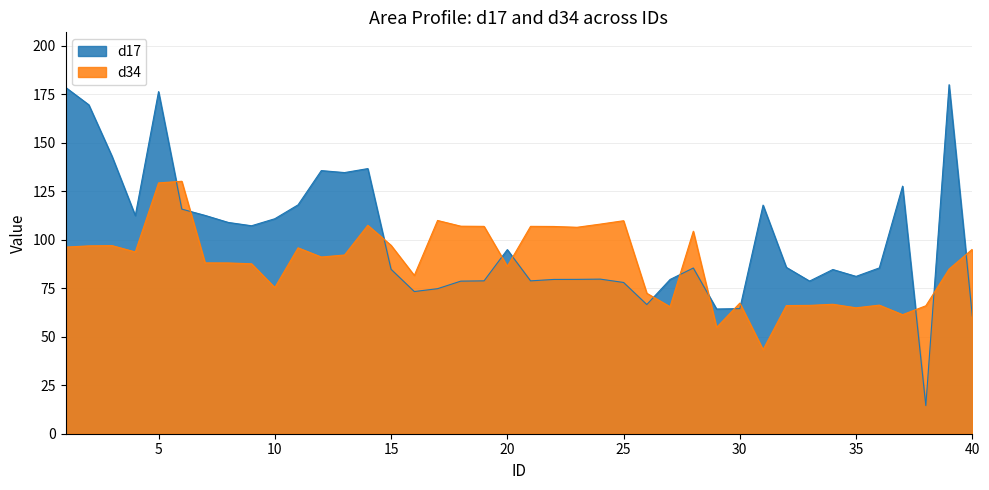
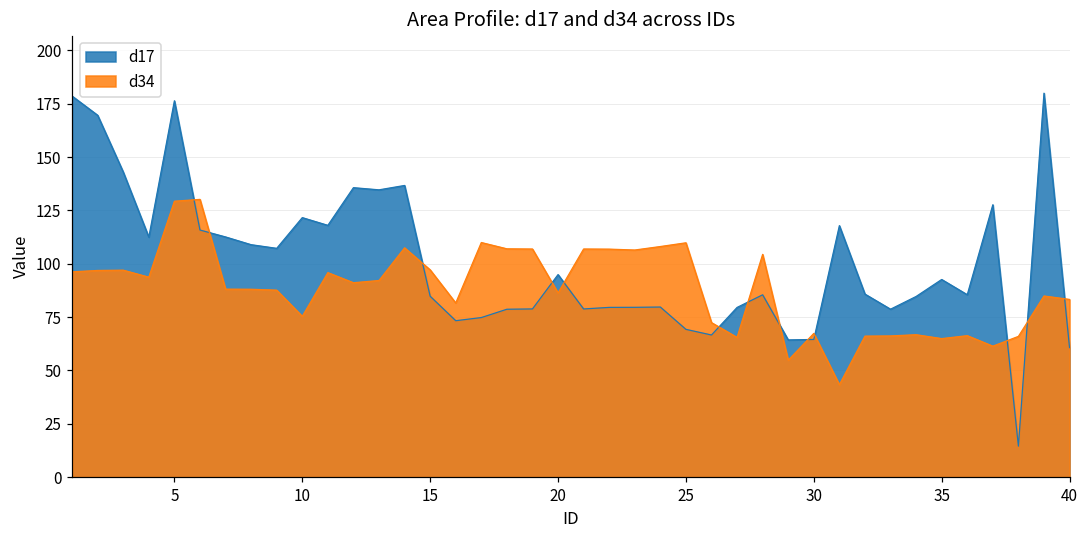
d17, 10: 111 -> 122
d17, 25: 78 -> 69
d17, 35: 81 -> 93
d34, 40: 95 -> 83
